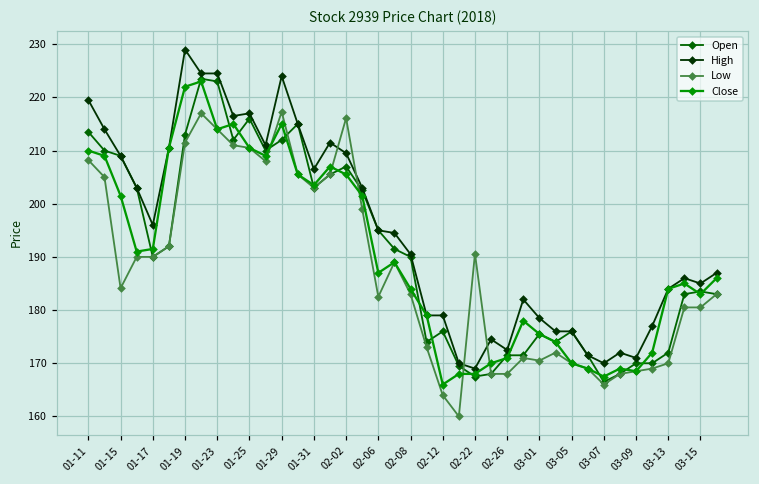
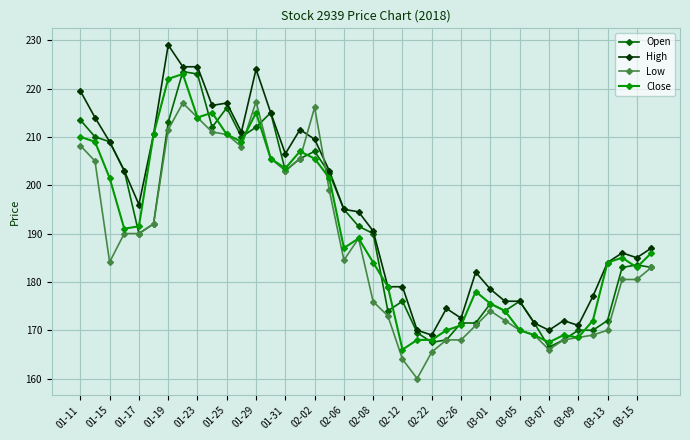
Low, 02-06: 183 -> 185
Low, 02-08: 183 -> 176
Low, 02-22: 191 -> 166
Low, 03-01: 171 -> 174
